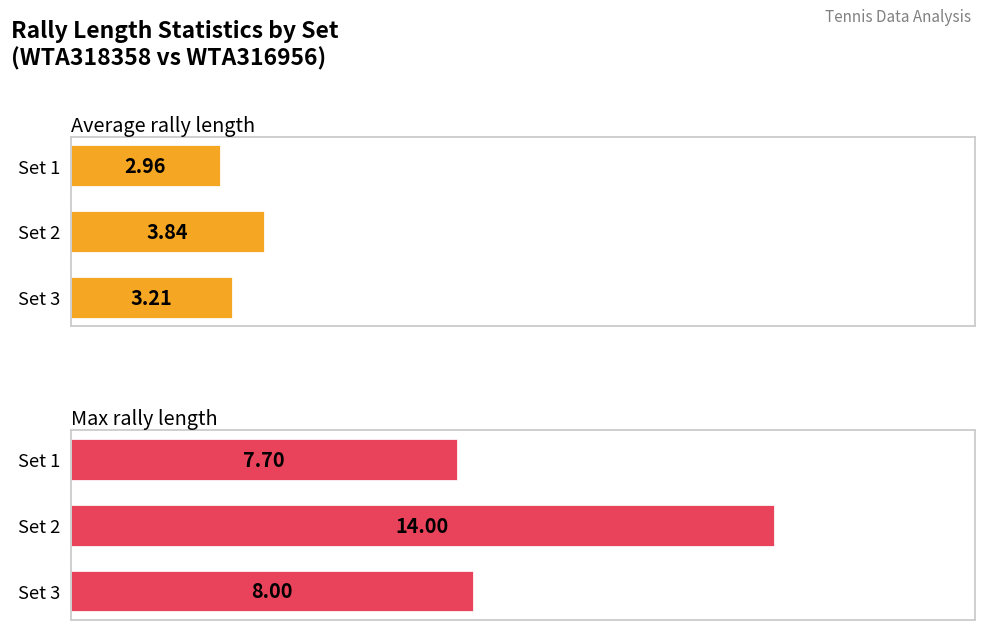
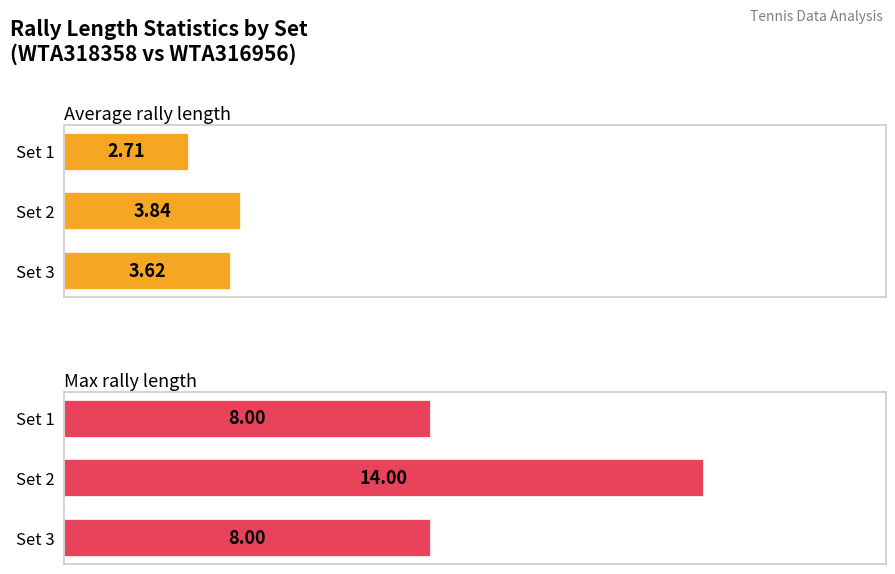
Average rally length, Set 1: 2.96 -> 2.71
Average rally length, Set 3: 3.21 -> 3.62
Max rally length, Set 1: 7.70 -> 8.00
